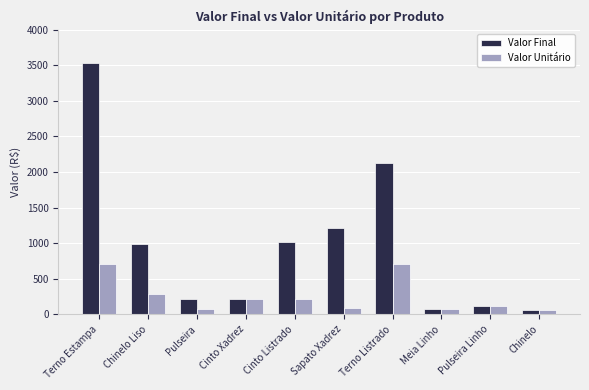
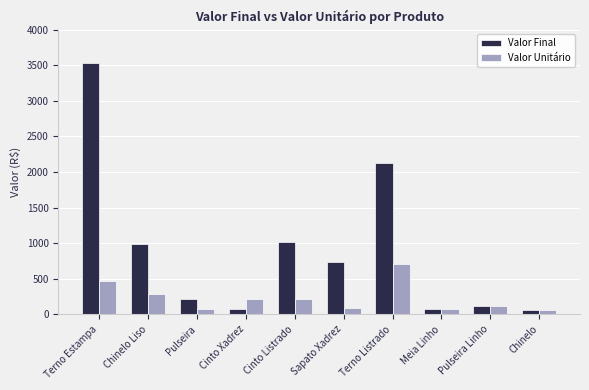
Valor Unitário, Terno Estampa: 700 -> 500
Valor Final, Cinto Xadrez: 200 -> 100
Valor Final, Sapato Xadrez: 1200 -> 700
